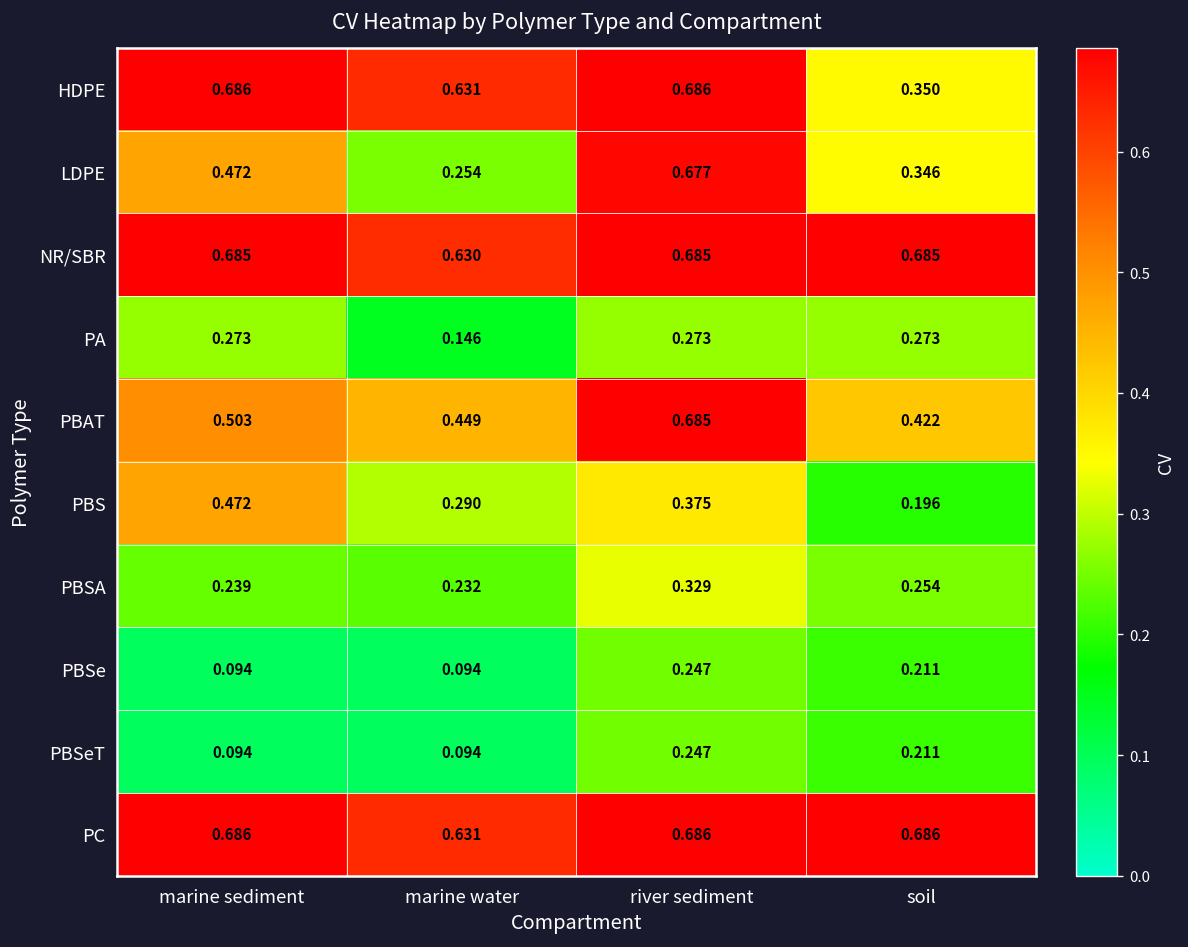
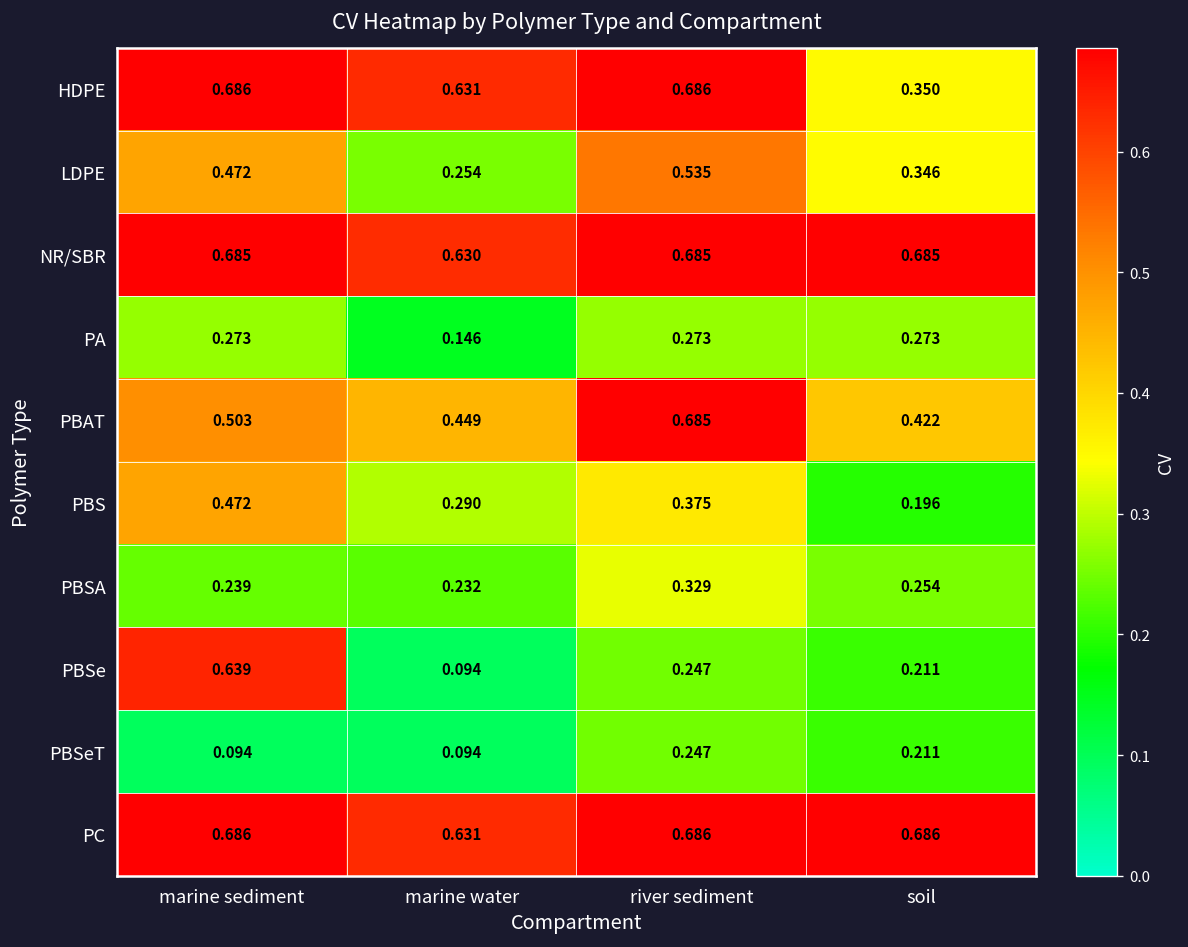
LDPE, river sediment: 0.677 -> 0.535
PBSe, marine sediment: 0.094 -> 0.639
